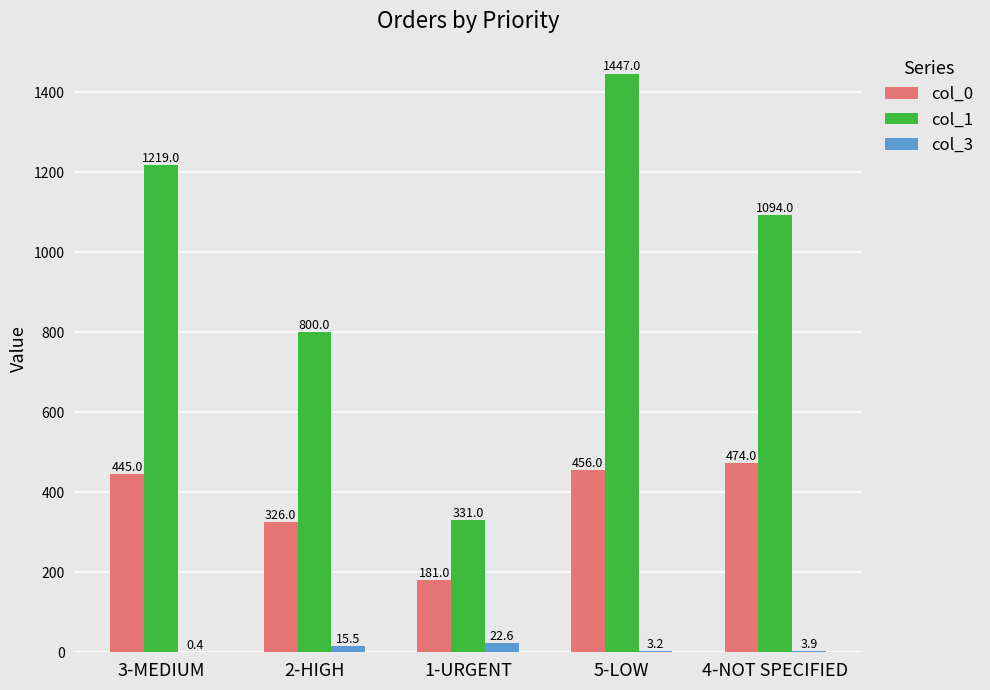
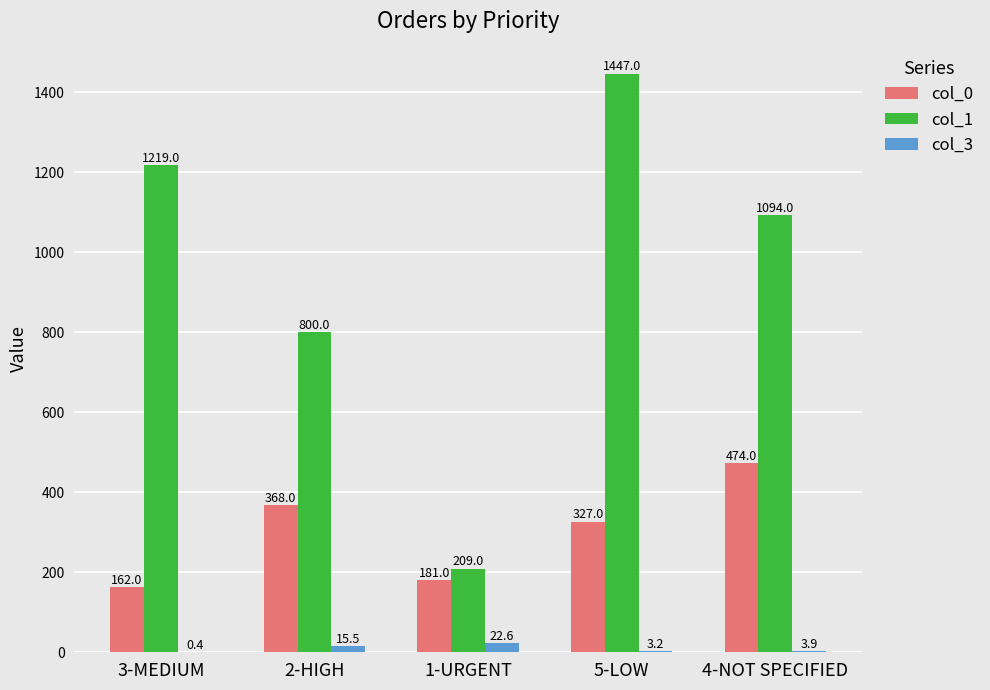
col_0, 3-MEDIUM: 445.0 -> 162.0
col_0, 2-HIGH: 326.0 -> 368.0
col_1, 1-URGENT: 331.0 -> 209.0
col_0, 5-LOW: 456.0 -> 327.0
